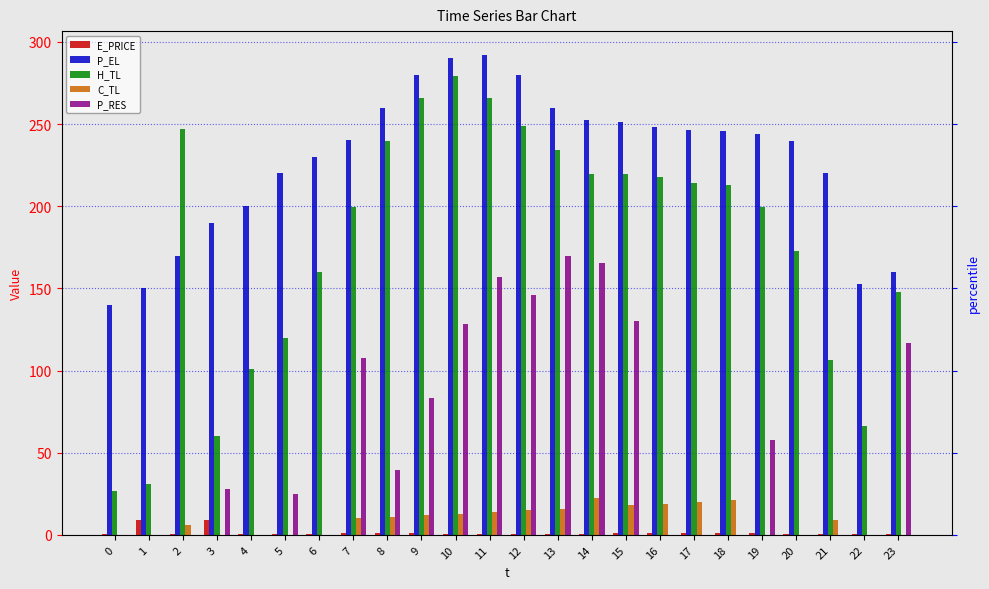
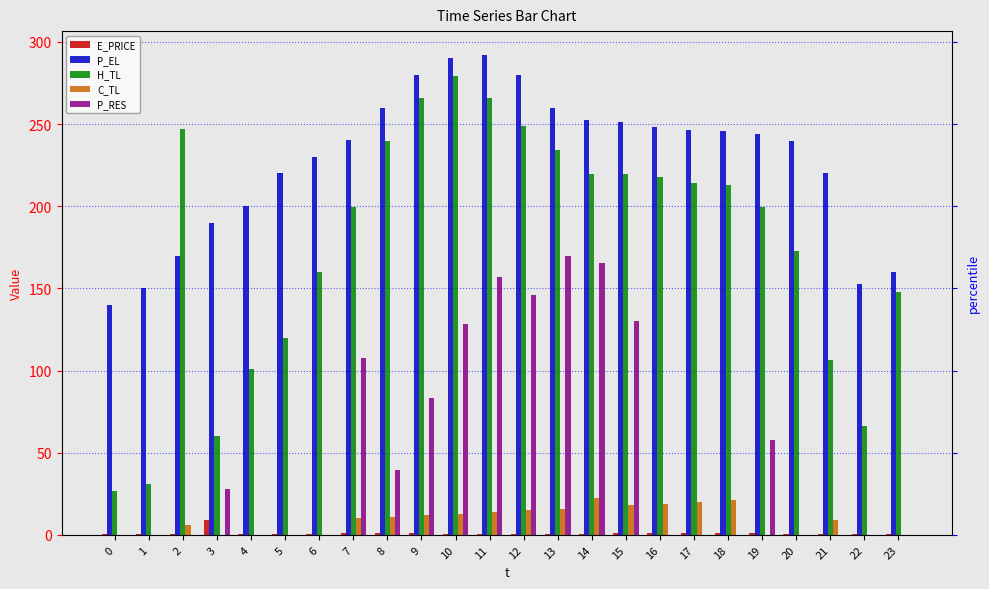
E_PRICE, 1: 9 -> 1
P_RES, 5: 25 -> 0
P_RES, 23: 117 -> 0
